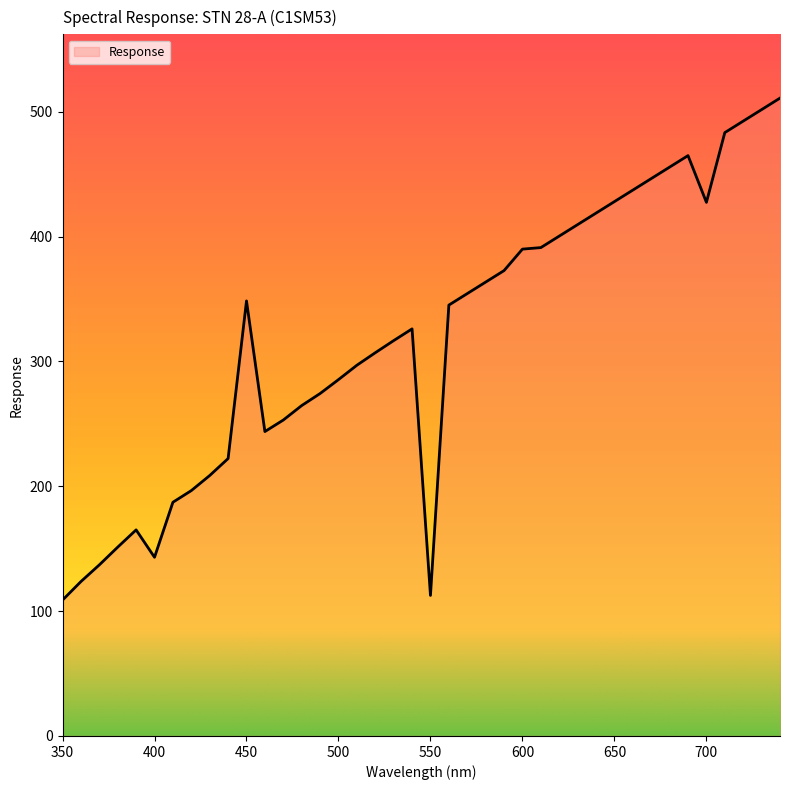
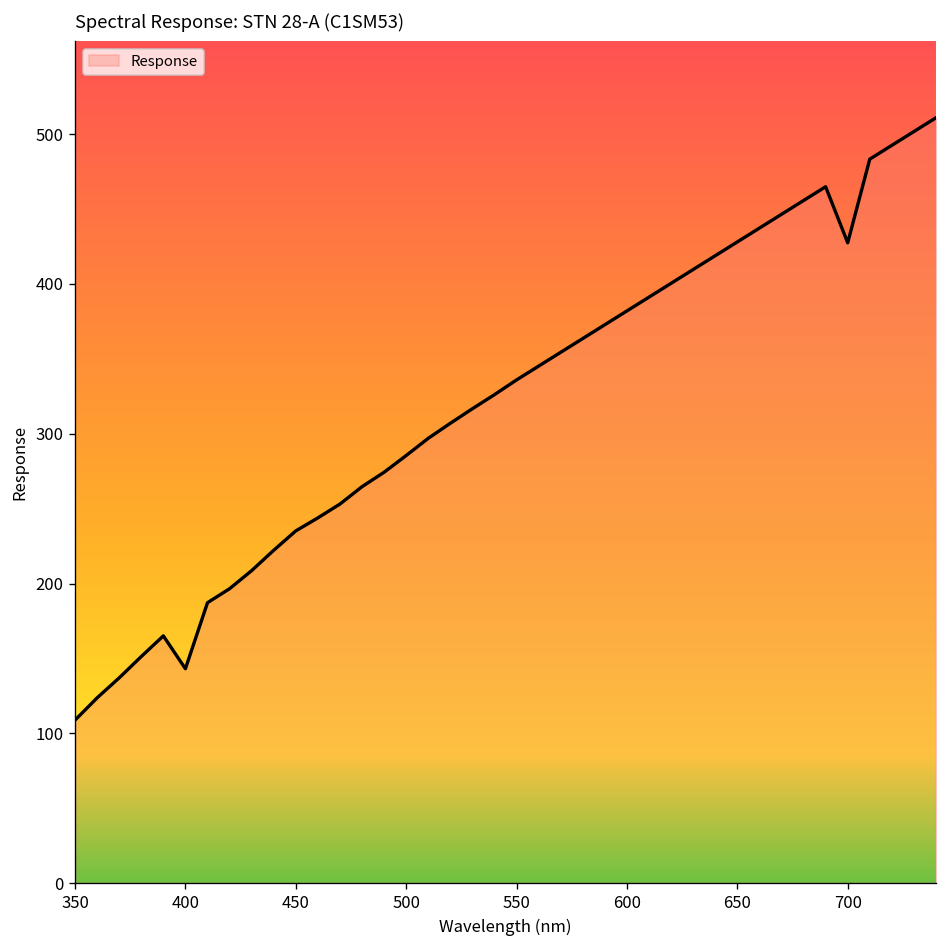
450: 348 -> 235
550: 113 -> 336
600: 390 -> 382
